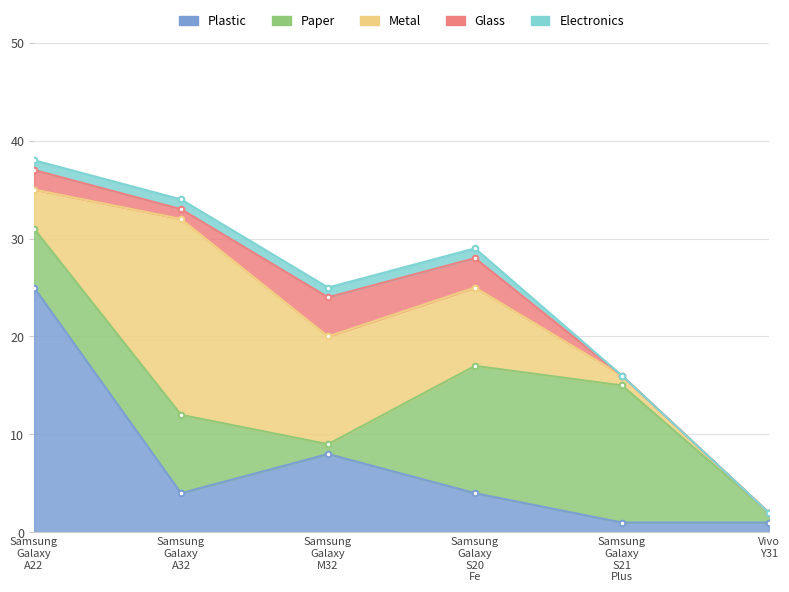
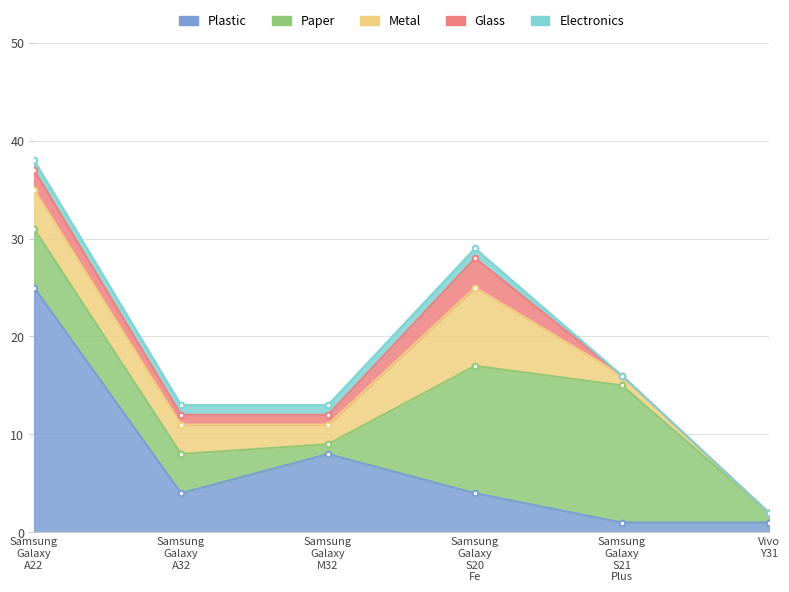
Paper, Samsung Galaxy A32: 8 -> 4
Metal, Samsung Galaxy A32: 20 -> 3
Metal, Samsung Galaxy M32: 11 -> 2
Glass, Samsung Galaxy M32: 4 -> 1
